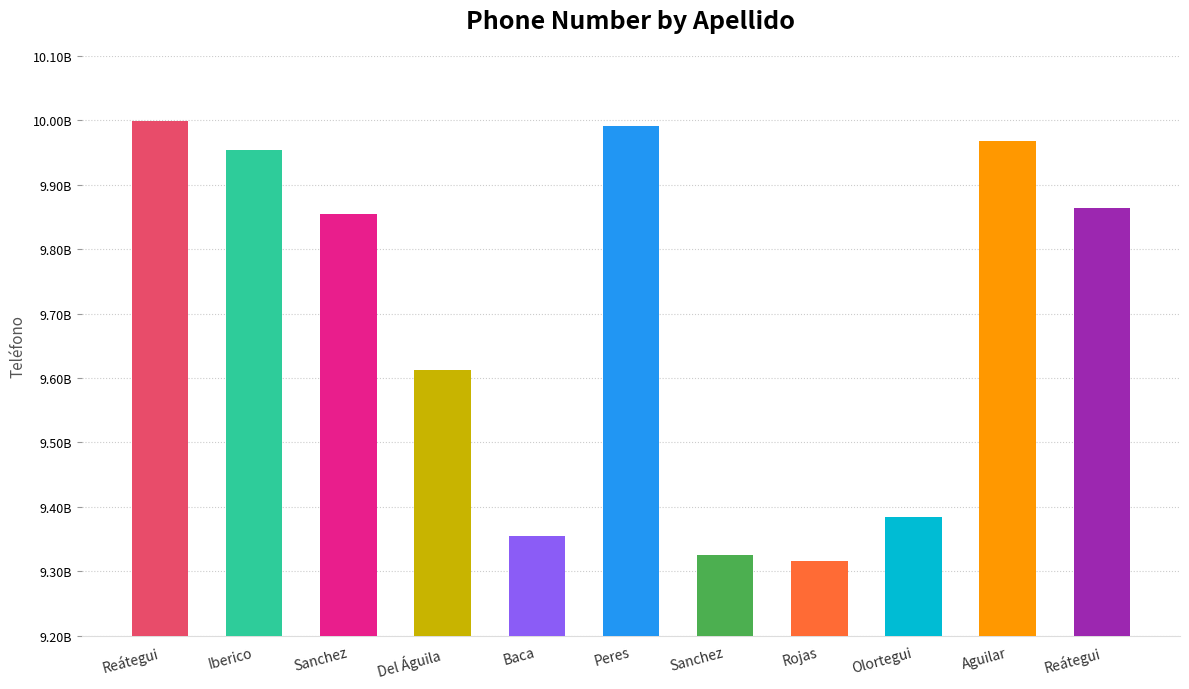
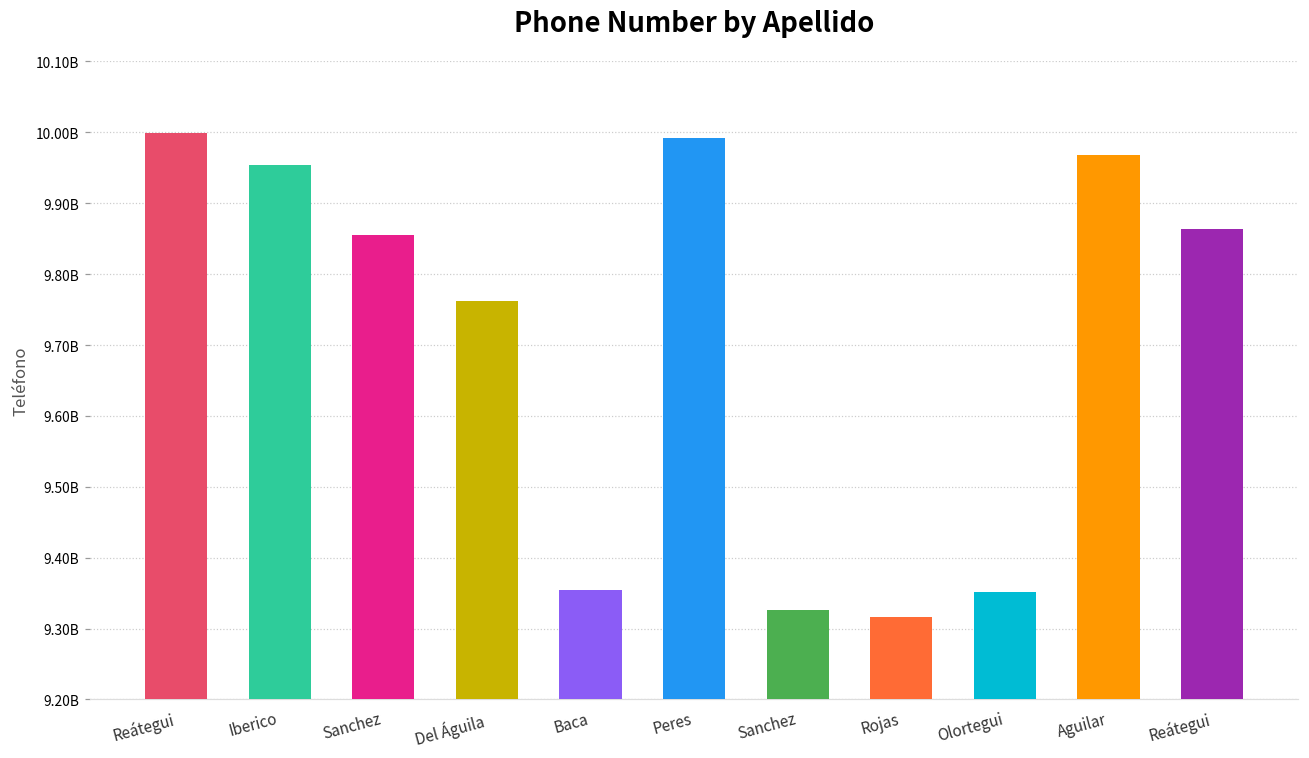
Del Águila: 9610000000 -> 9760000000
Olortegui: 9380000000 -> 9350000000
